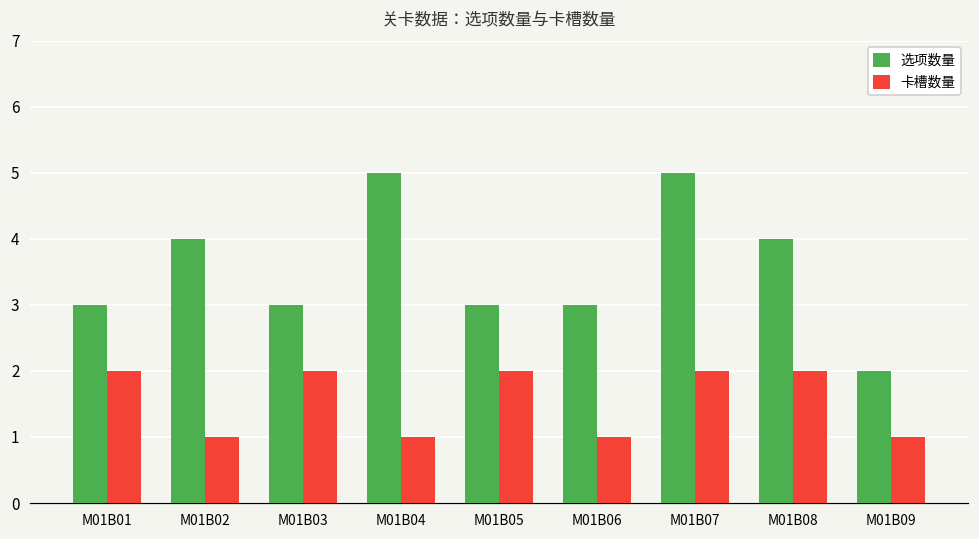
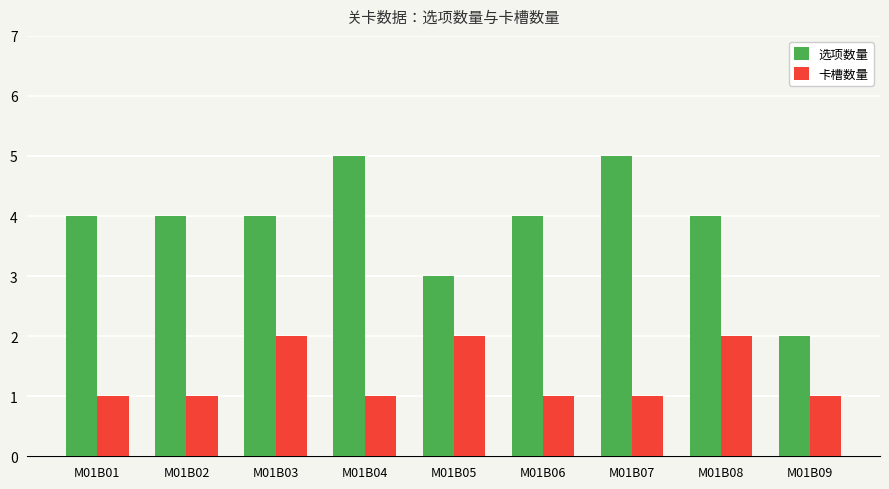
选项数量, M01B01: 3 -> 4
卡槽数量, M01B01: 2 -> 1
选项数量, M01B03: 3 -> 4
选项数量, M01B06: 3 -> 4
卡槽数量, M01B07: 2 -> 1
